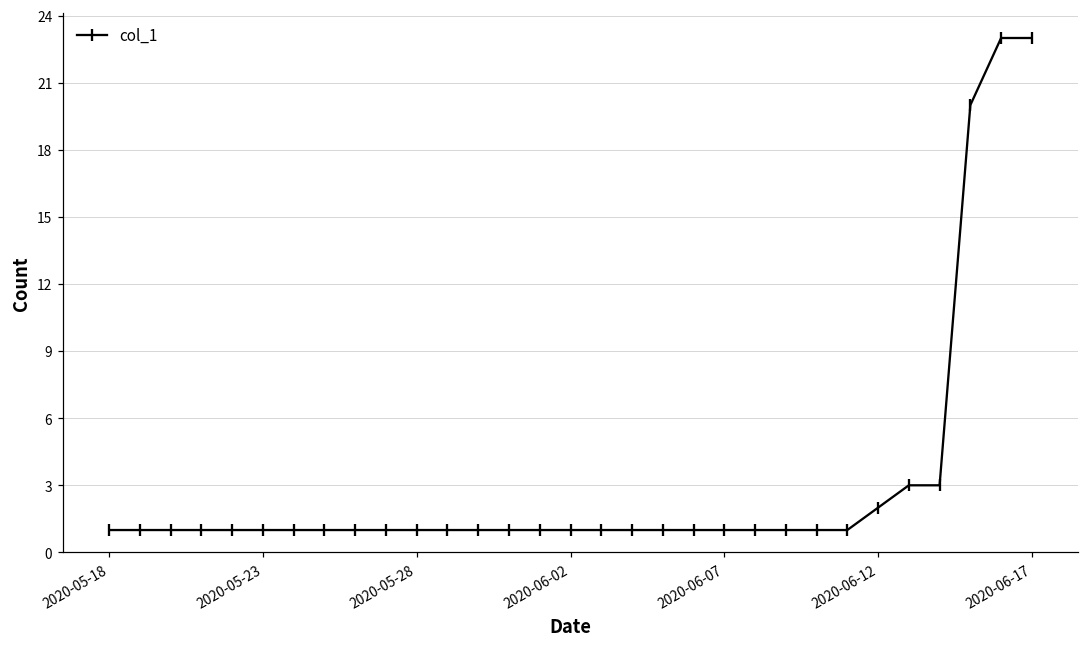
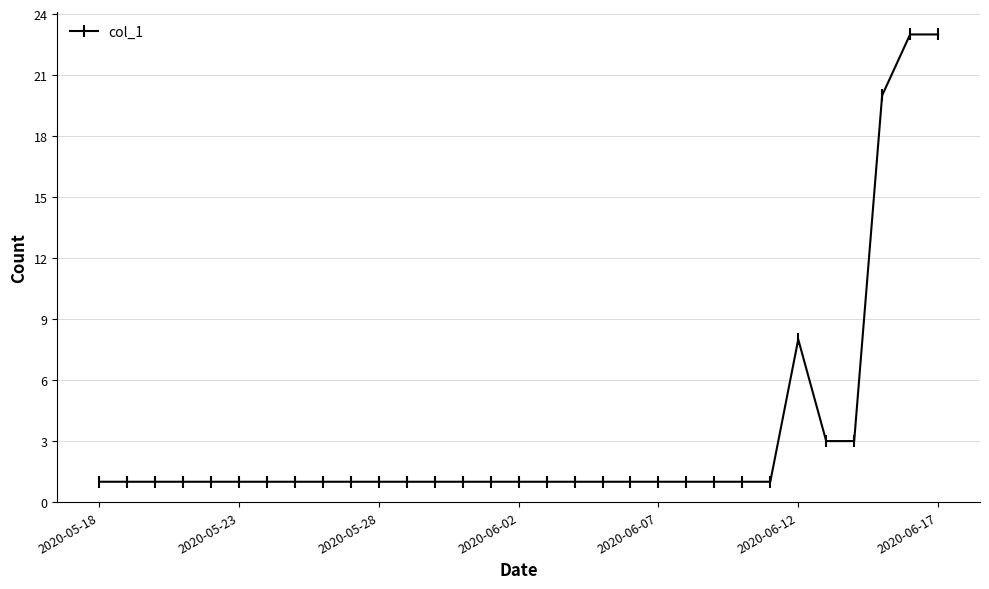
2020-06-12: 2 -> 8
